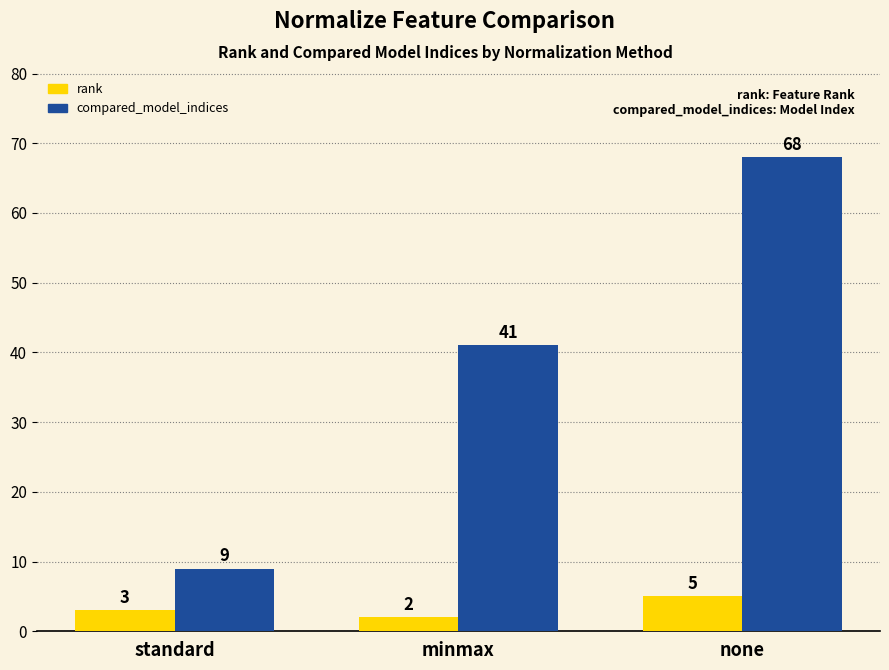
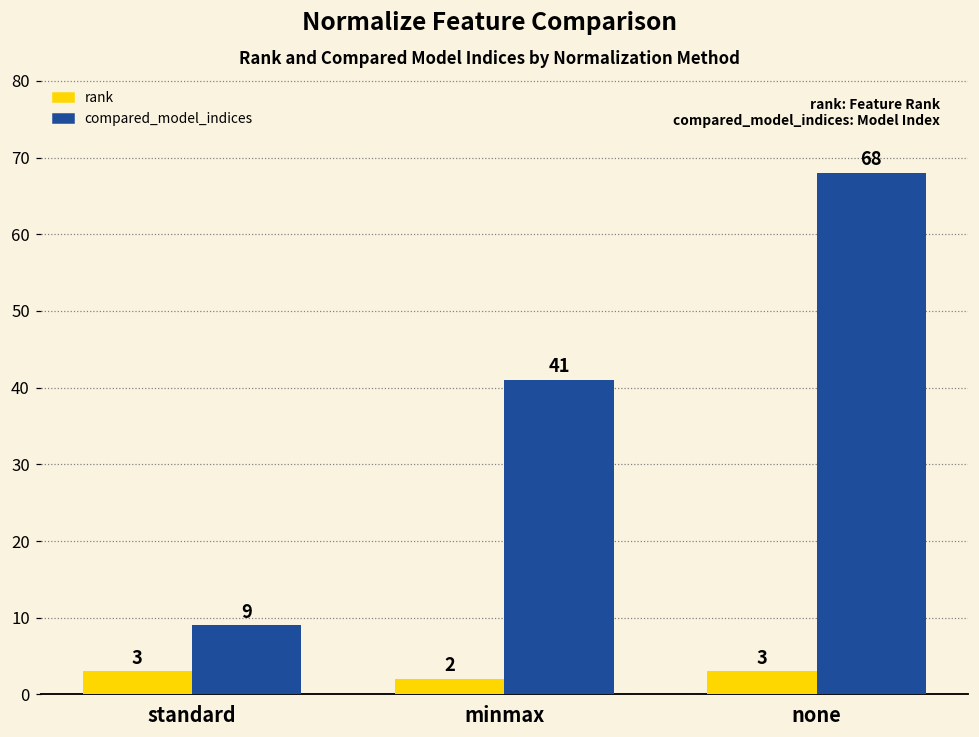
rank, none: 5 -> 3
